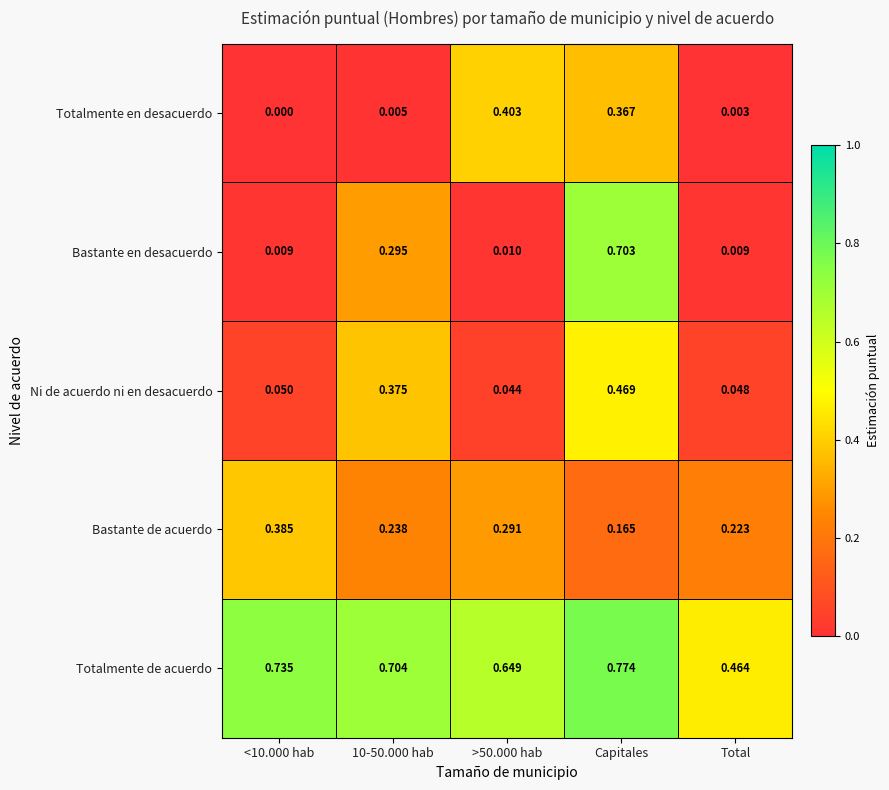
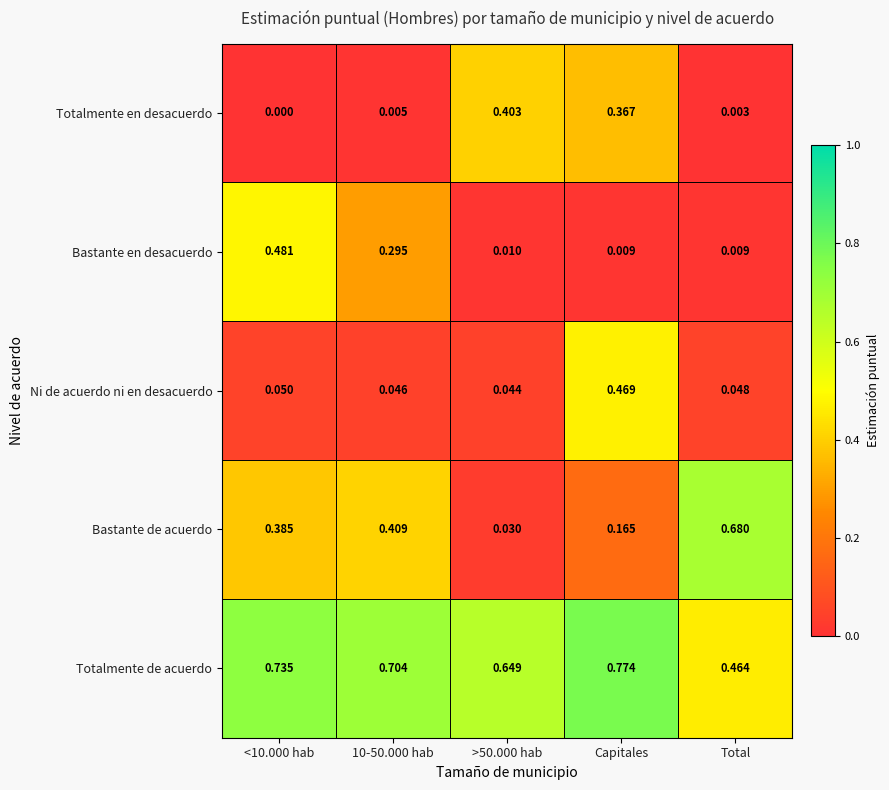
Bastante en desacuerdo, <10.000 hab: 0.009 -> 0.481
Bastante en desacuerdo, Capitales: 0.703 -> 0.009
Ni de acuerdo ni en desacuerdo, 10-50.000 hab: 0.375 -> 0.046
Bastante de acuerdo, 10-50.000 hab: 0.238 -> 0.409
Bastante de acuerdo, >50.000 hab: 0.291 -> 0.030
Bastante de acuerdo, Total: 0.223 -> 0.680
